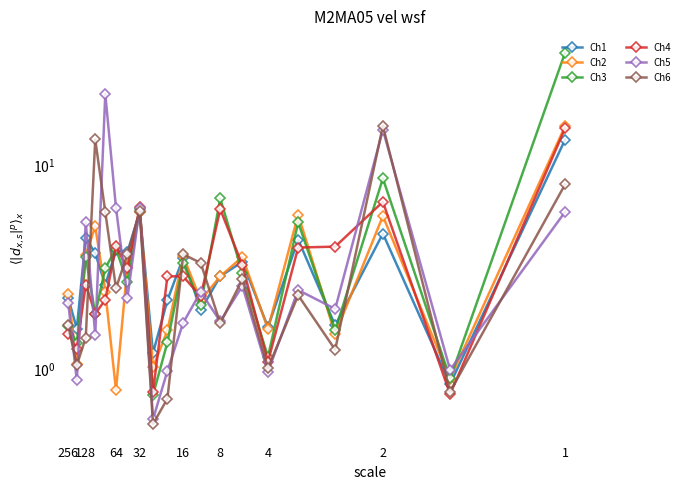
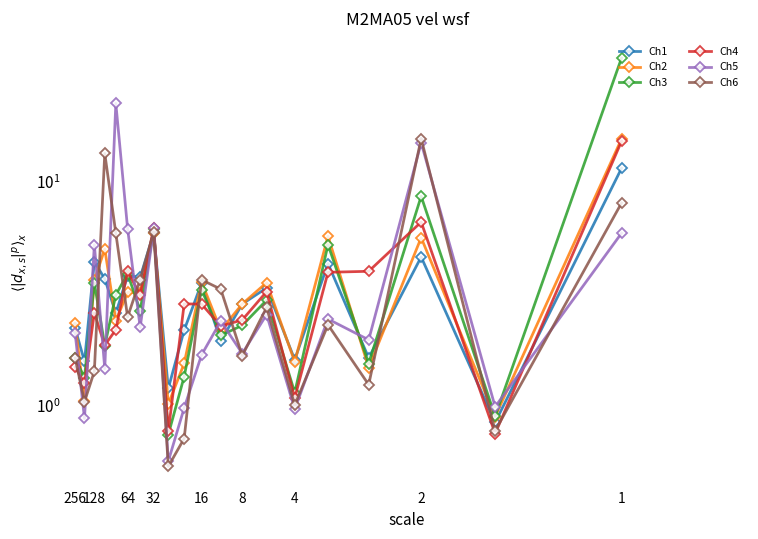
Ch2, 64: 0.79 -> 3.2
Ch3, 8: 6.8 -> 2.3
Ch4, 8: 6.1 -> 2.4
Ch1, 1: 13 -> 11
